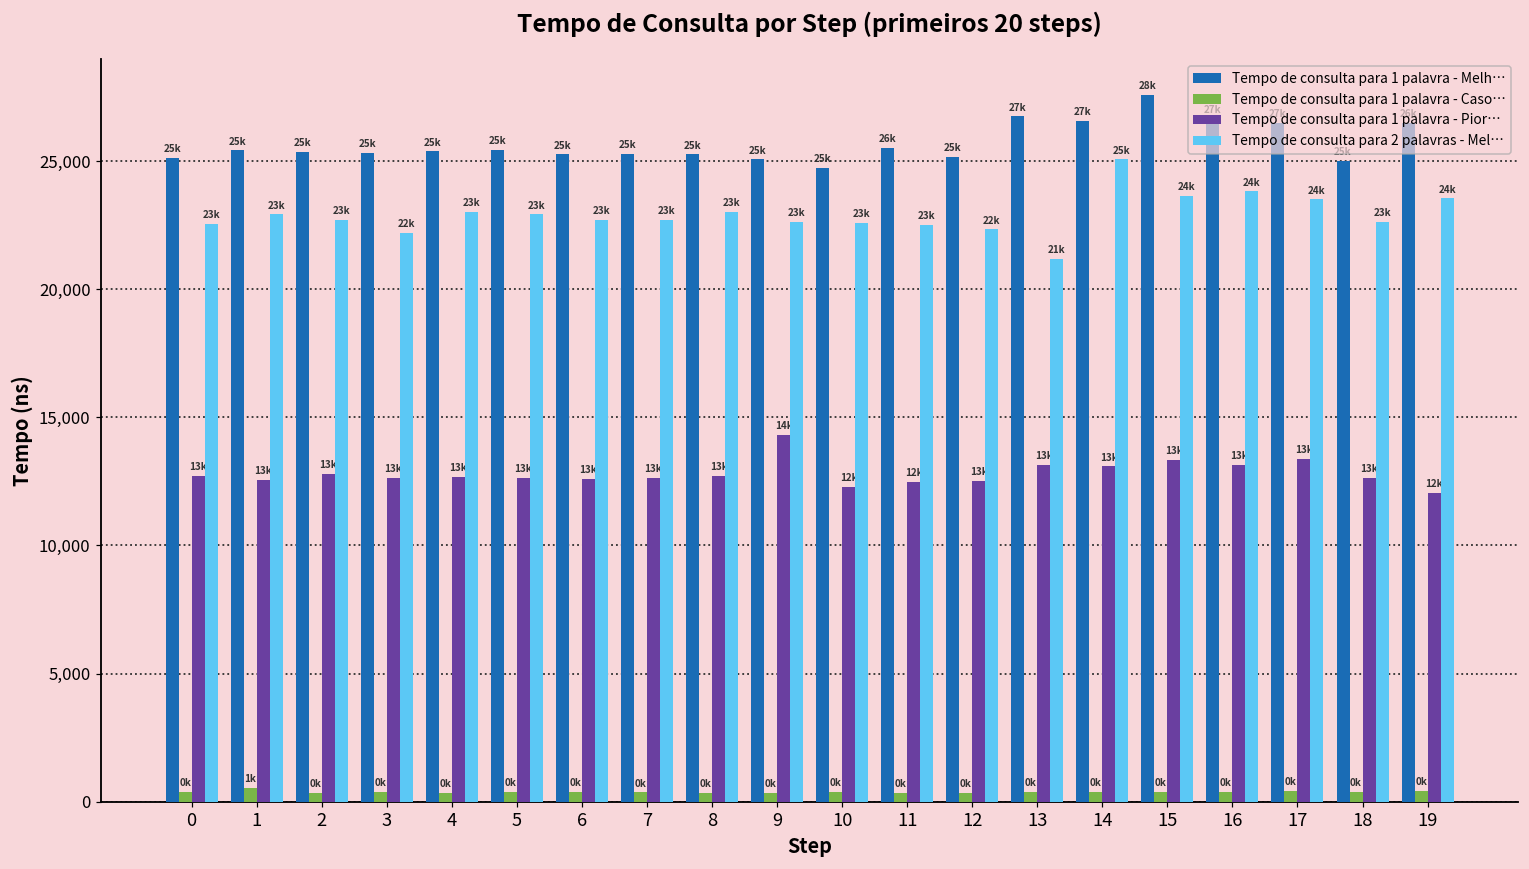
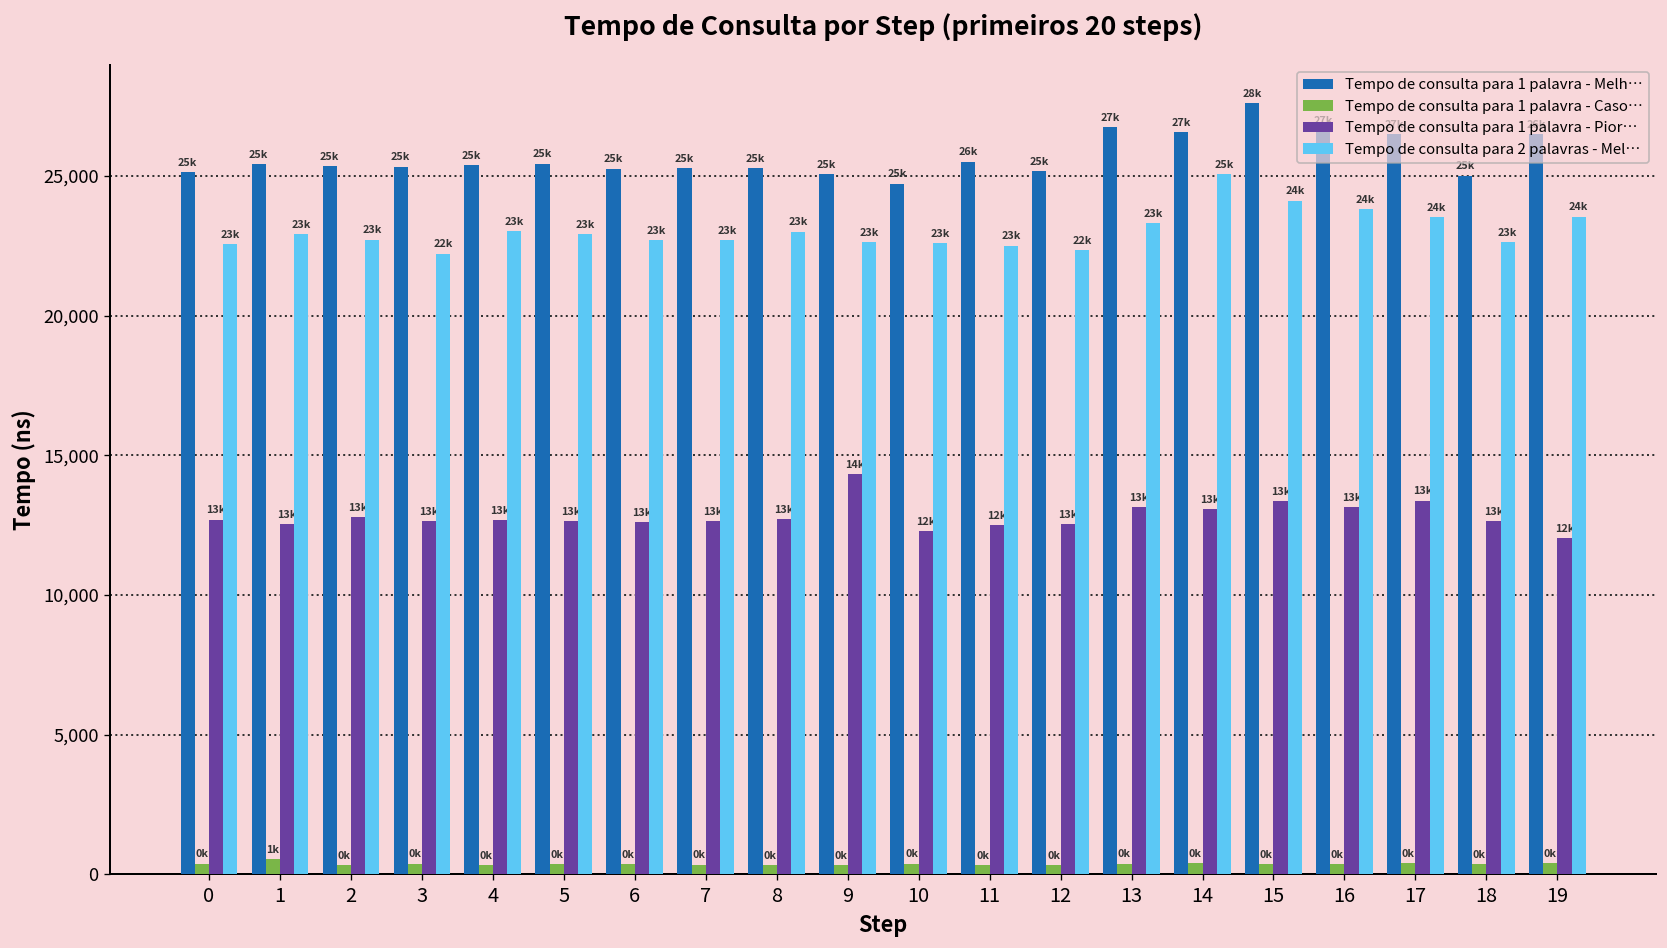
Tempo de consulta para 2 palavras - Mel…, 13: 21k -> 23k
Tempo de consulta para 2 palavras - Mel…, 15: 23,600 -> 24,100
